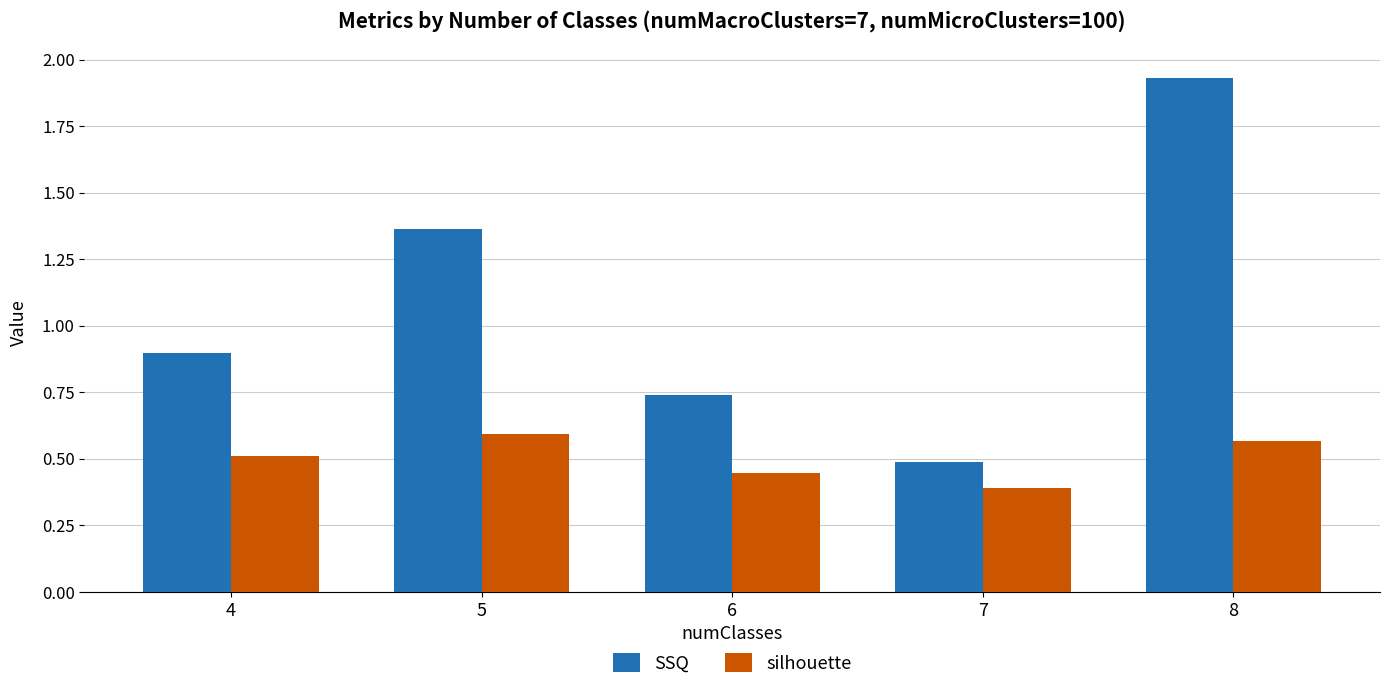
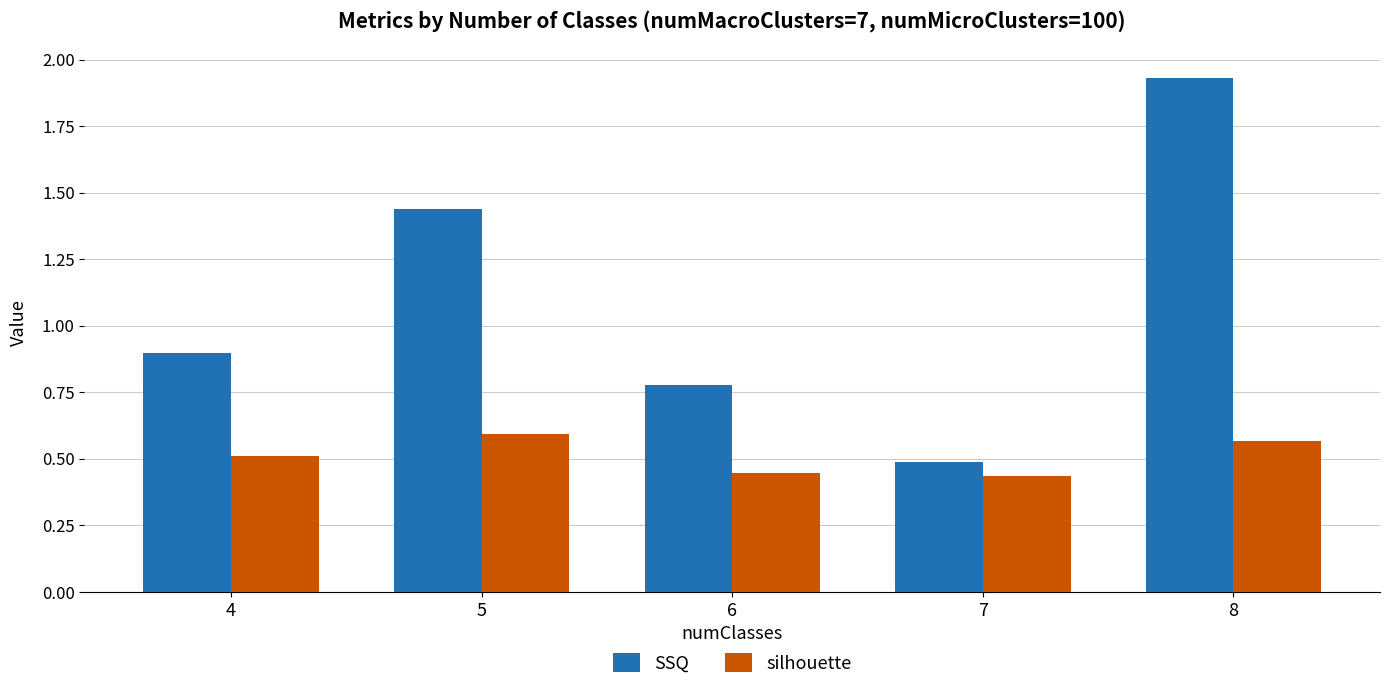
SSQ, 5: 1.36 -> 1.44
SSQ, 6: 0.74 -> 0.78
silhouette, 7: 0.39 -> 0.44
